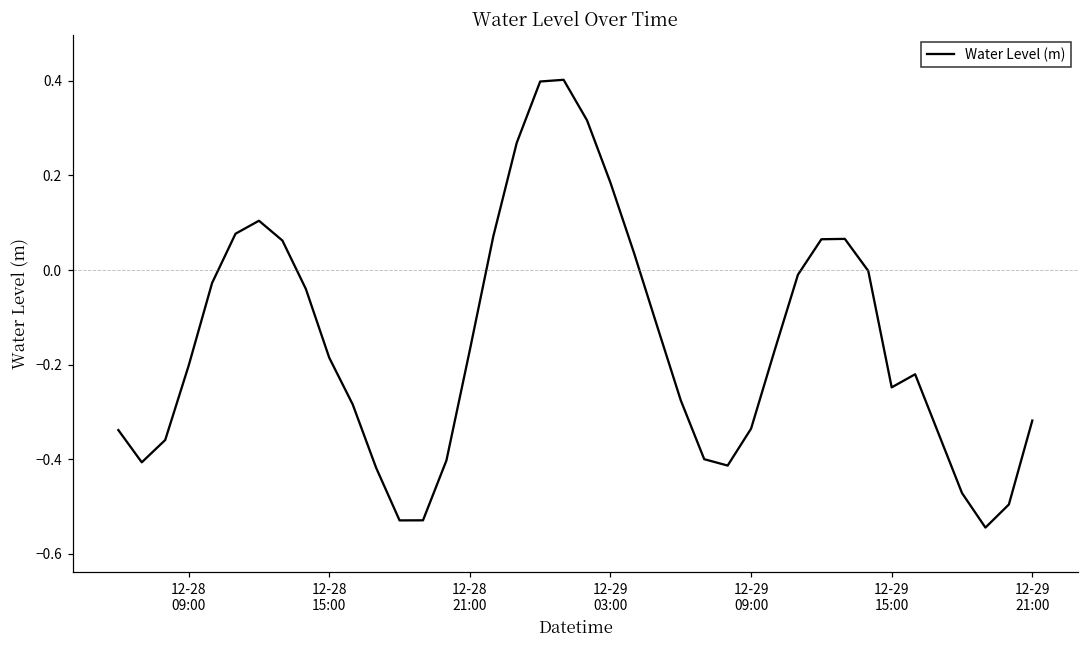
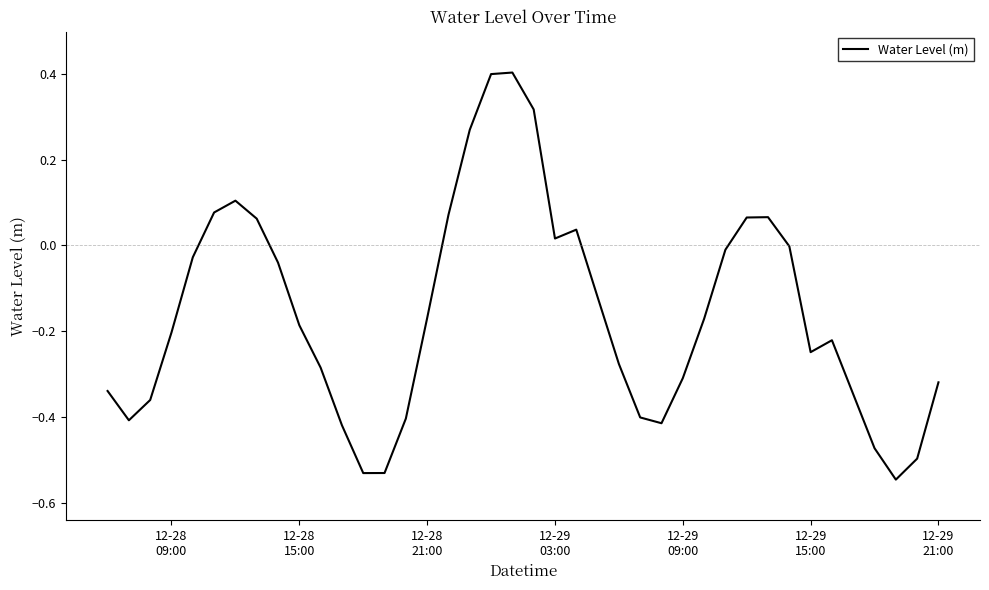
12-29 03:00: 0.18 -> 0.02
12-29 09:00: -0.34 -> -0.31
